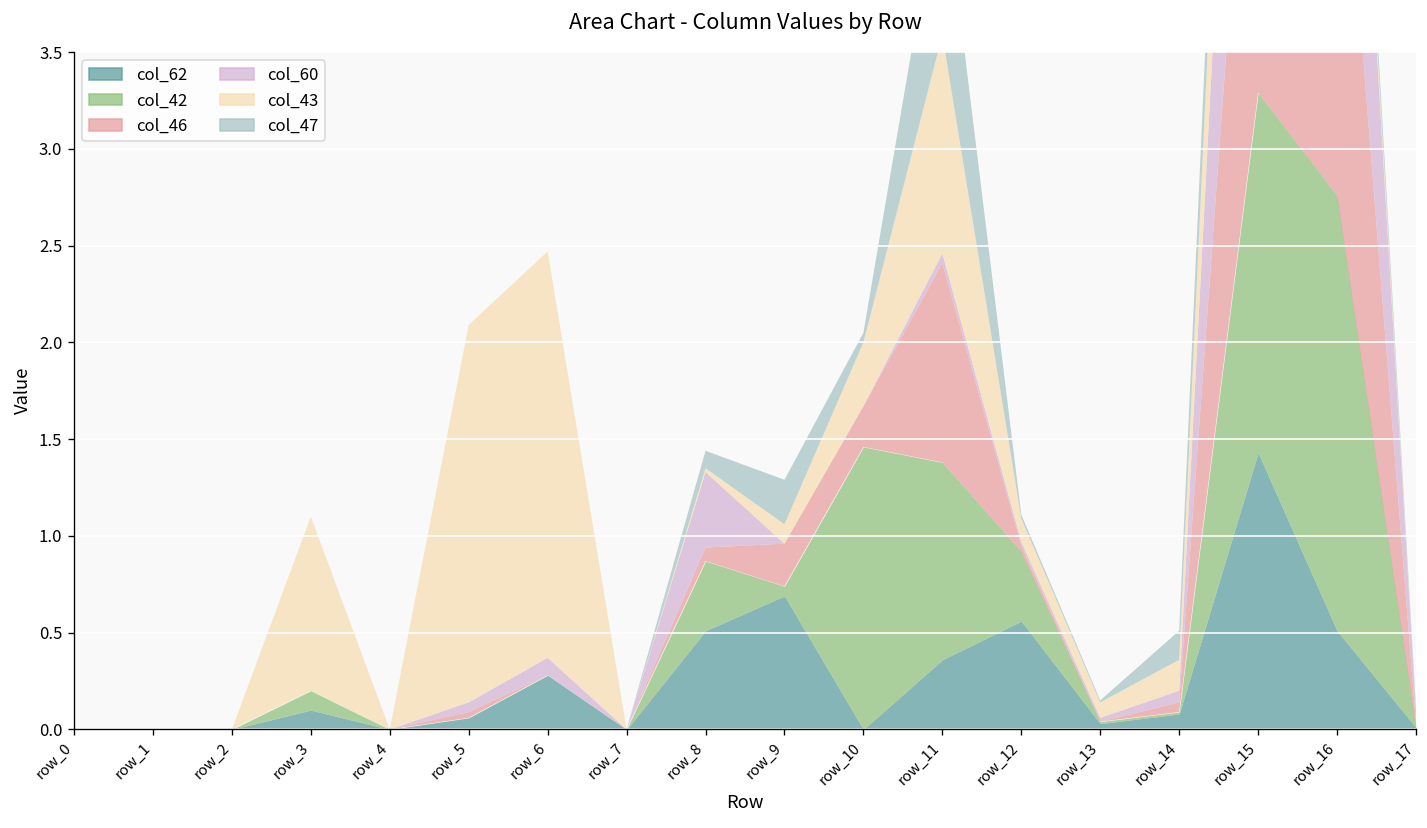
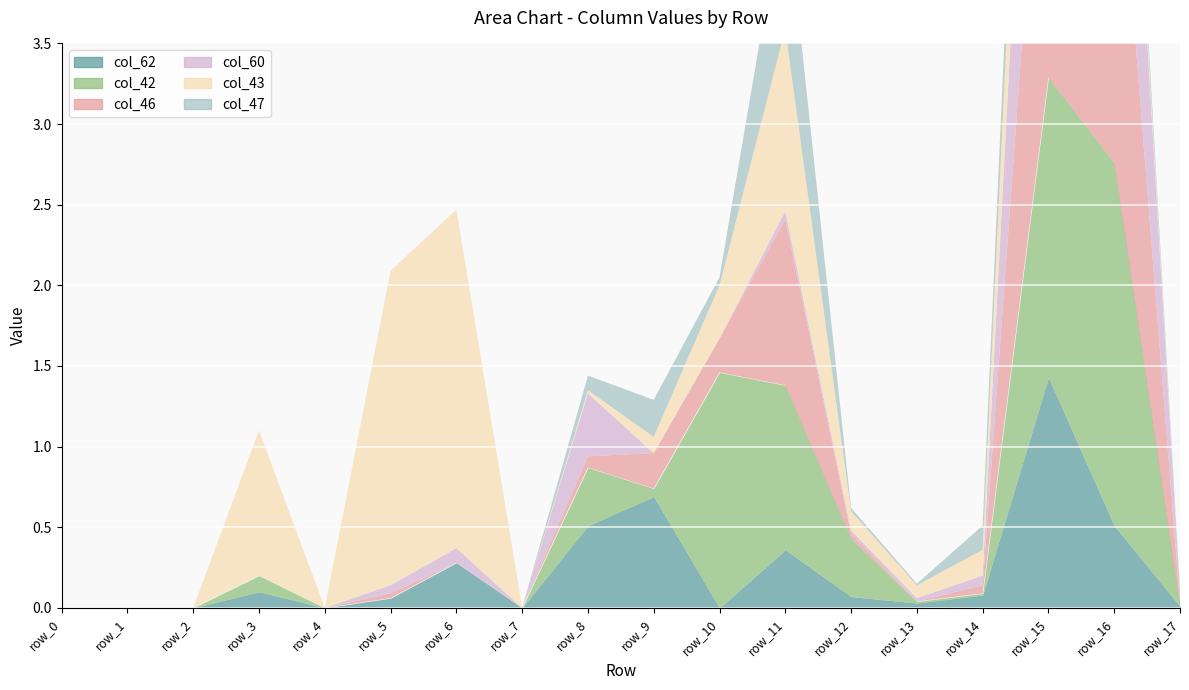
col_62, row_12: 0.56 -> 0.07
